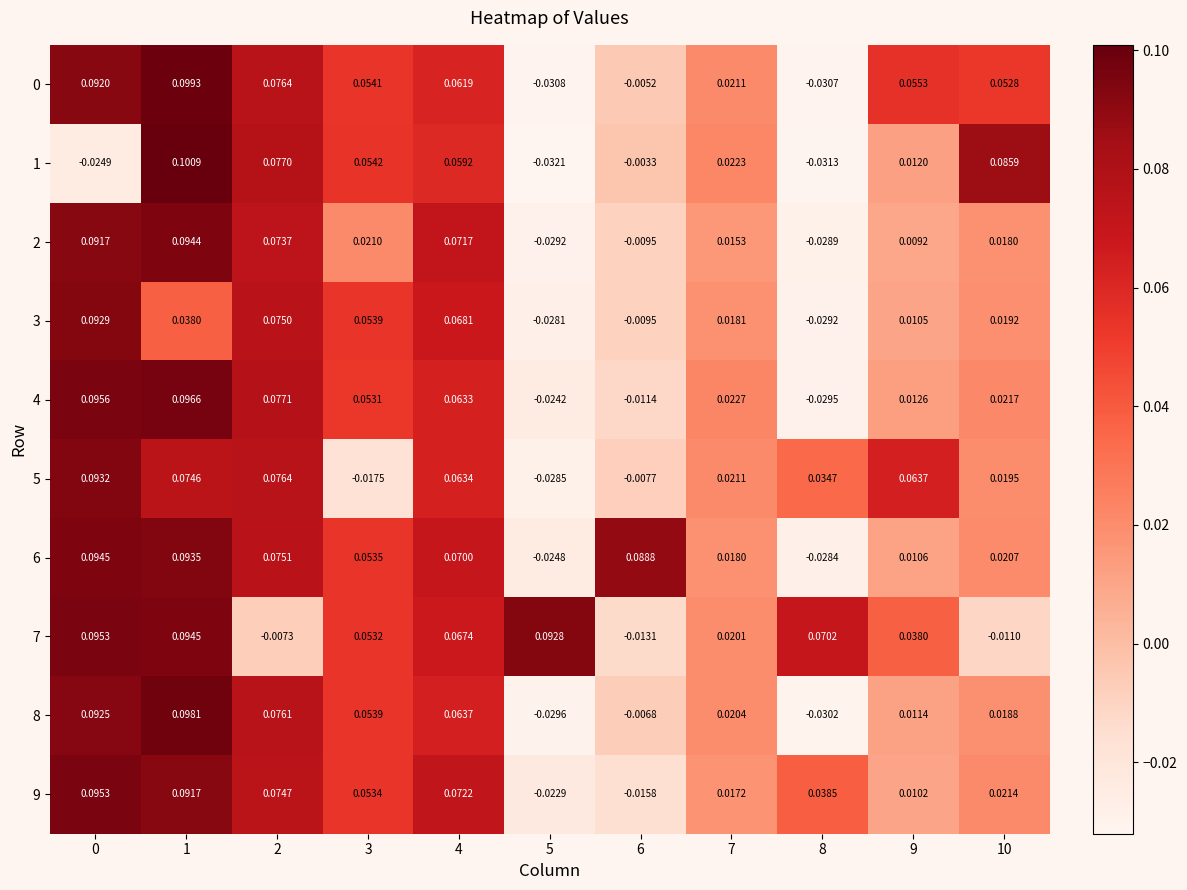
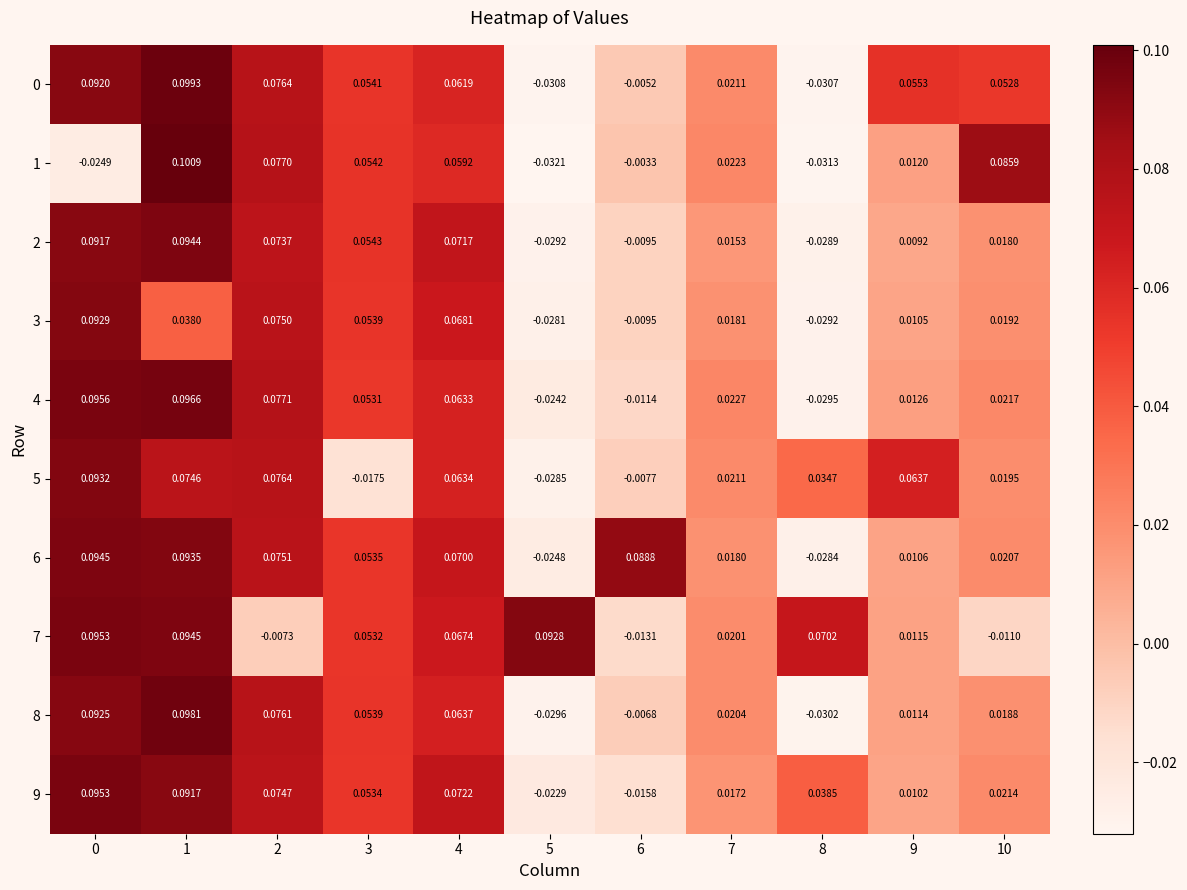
2, 3: 0.0210 -> 0.0543
7, 9: 0.0380 -> 0.0115
